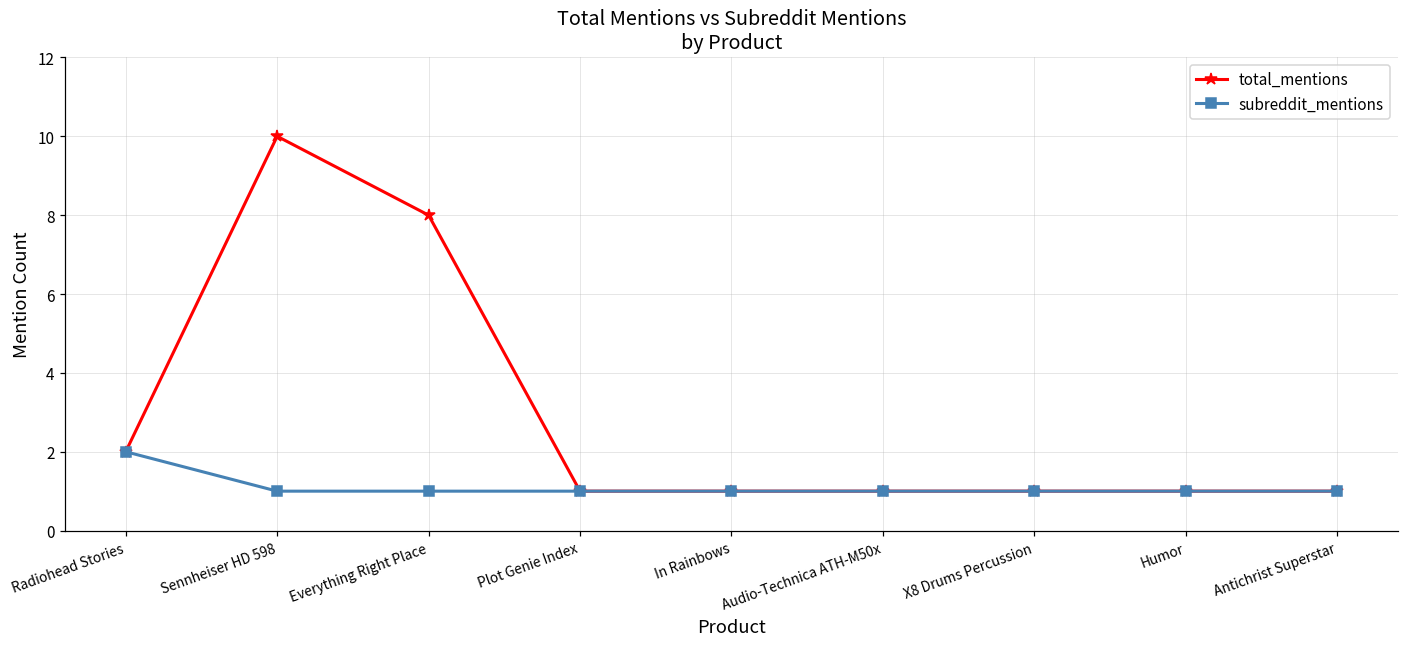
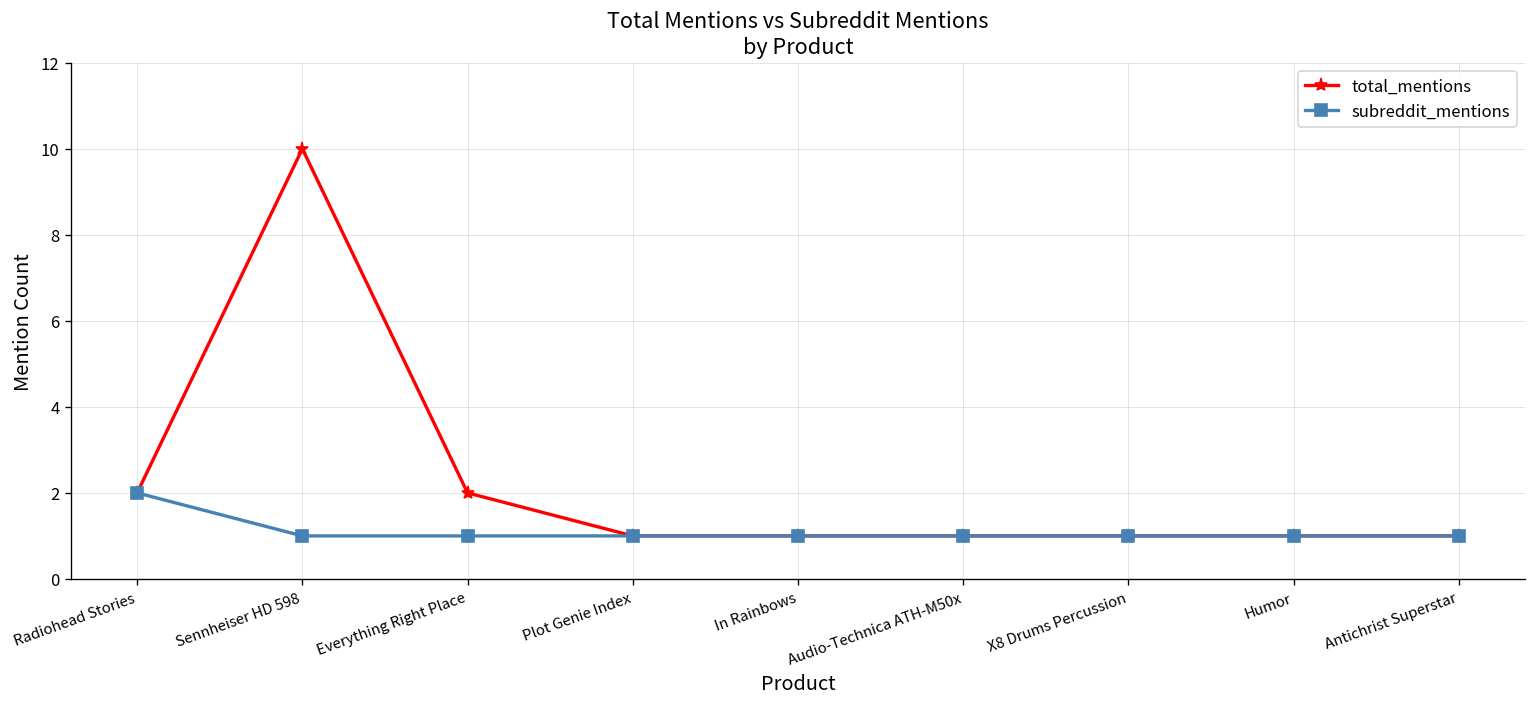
total_mentions, Everything Right Place: 8 -> 2
